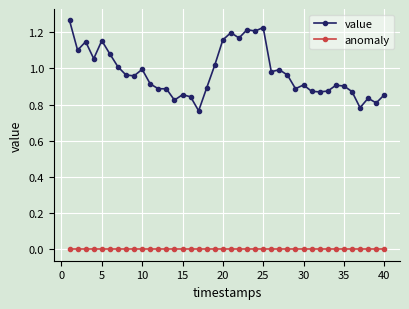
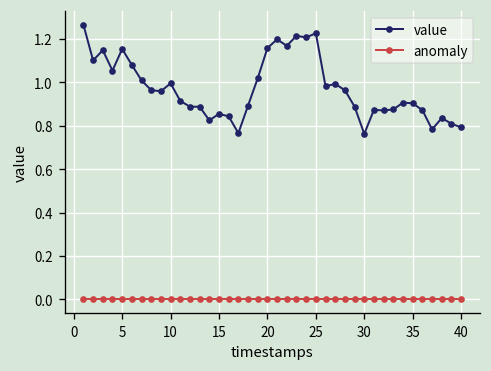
value, 30: 0.91 -> 0.76
value, 40: 0.85 -> 0.79
